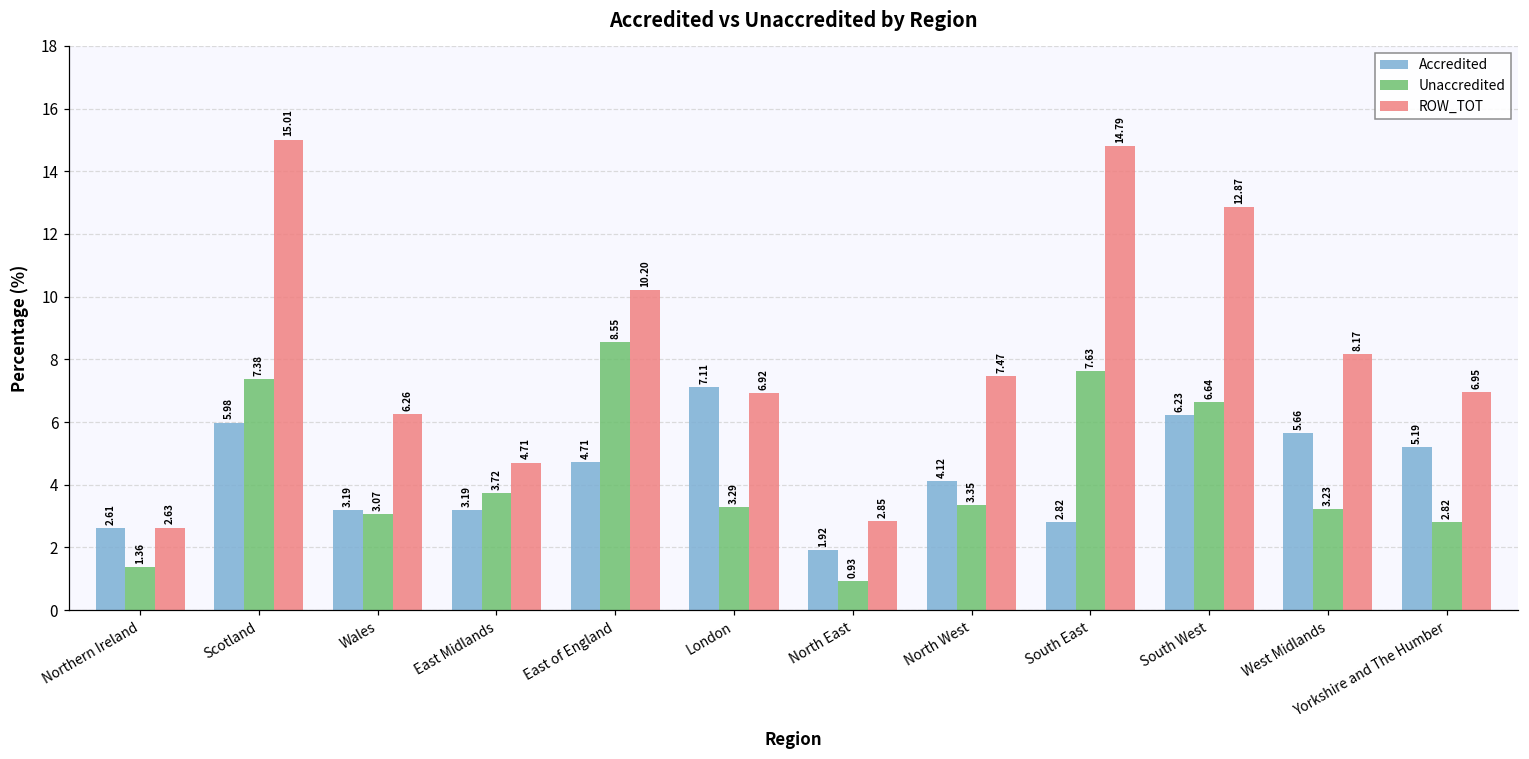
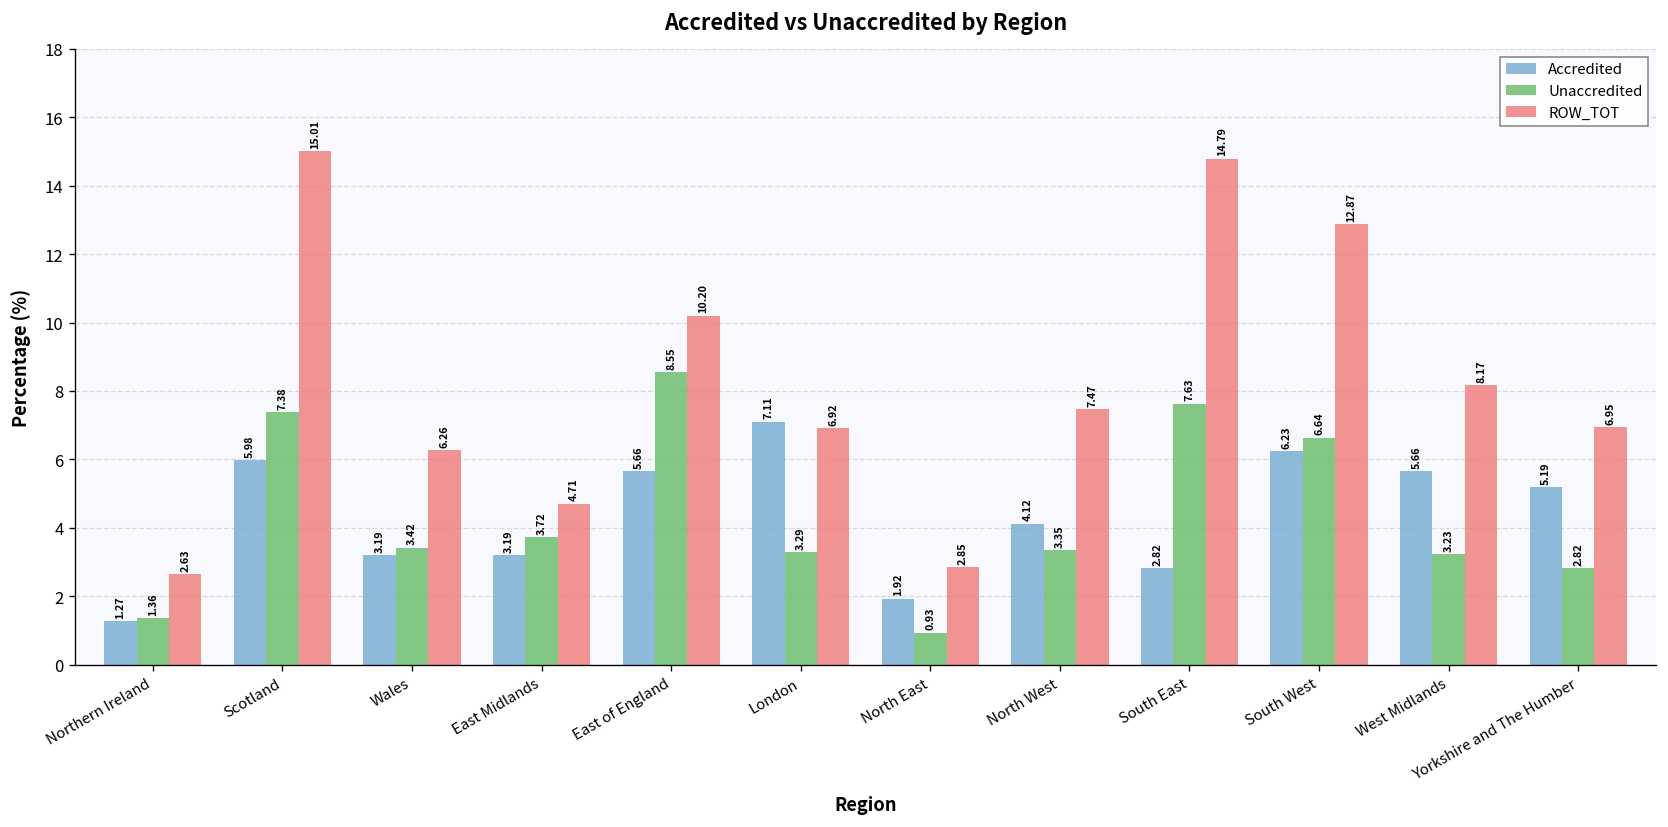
Accredited, Northern Ireland: 2.61 -> 1.27
Unaccredited, Wales: 3.07 -> 3.42
Accredited, East of England: 4.71 -> 5.66
